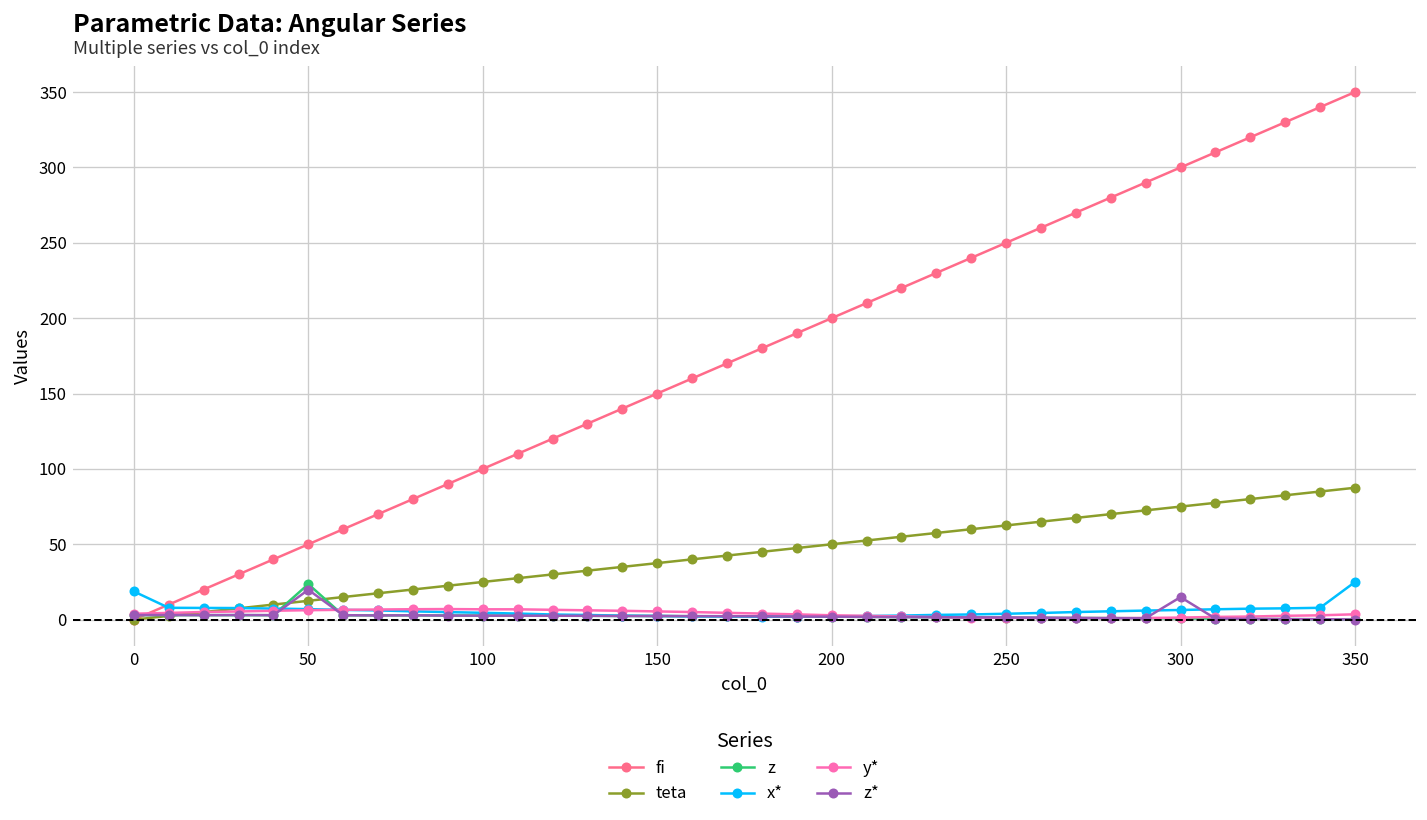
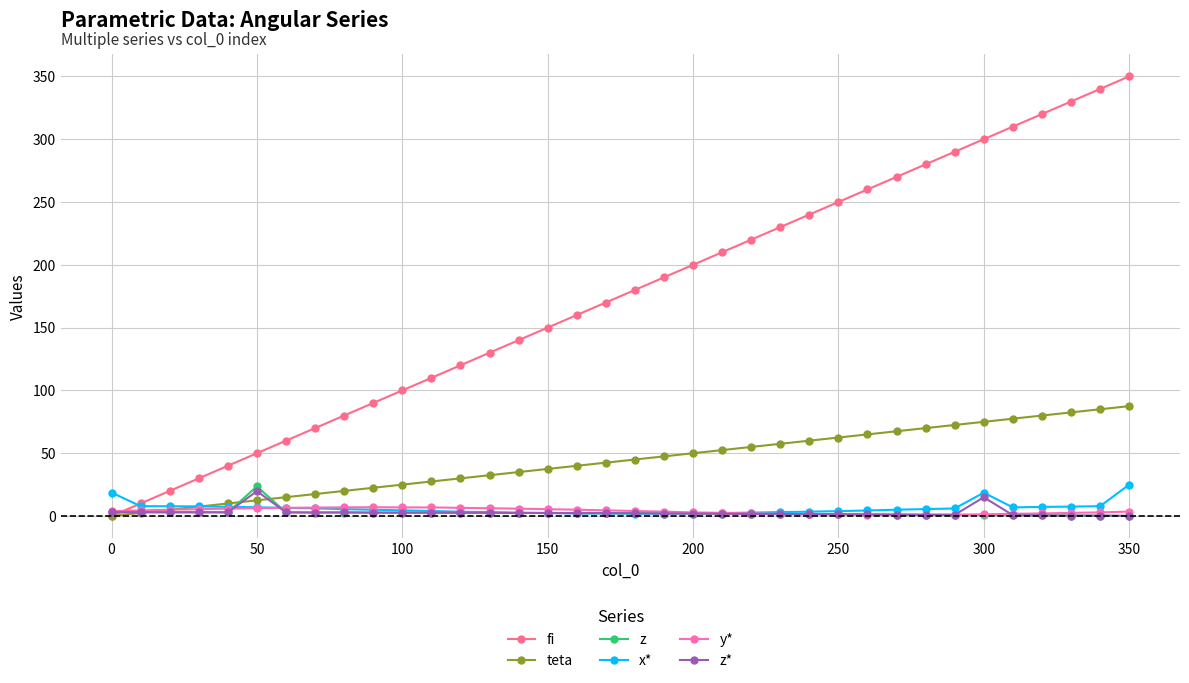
x*, 300: 6 -> 19
